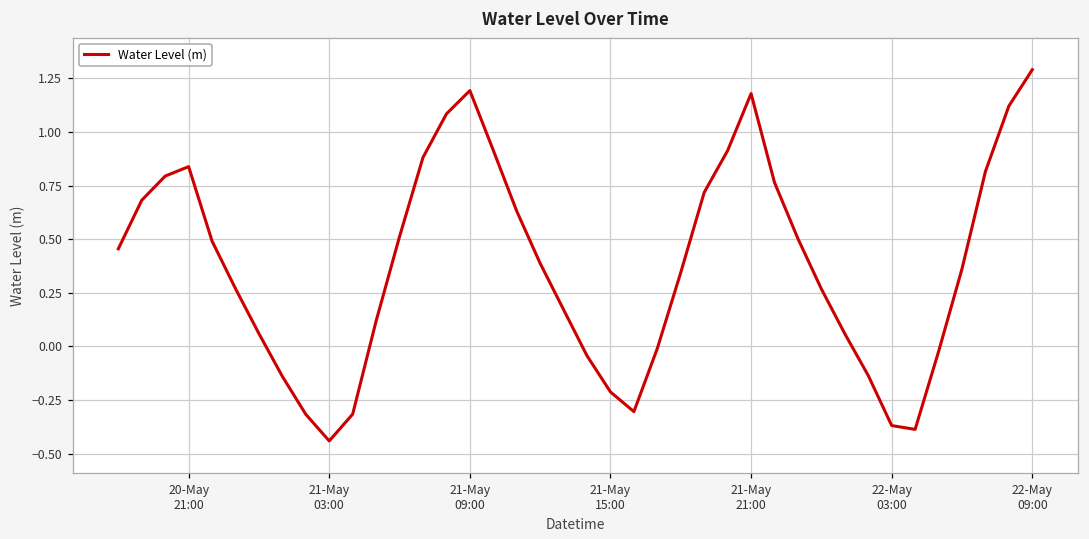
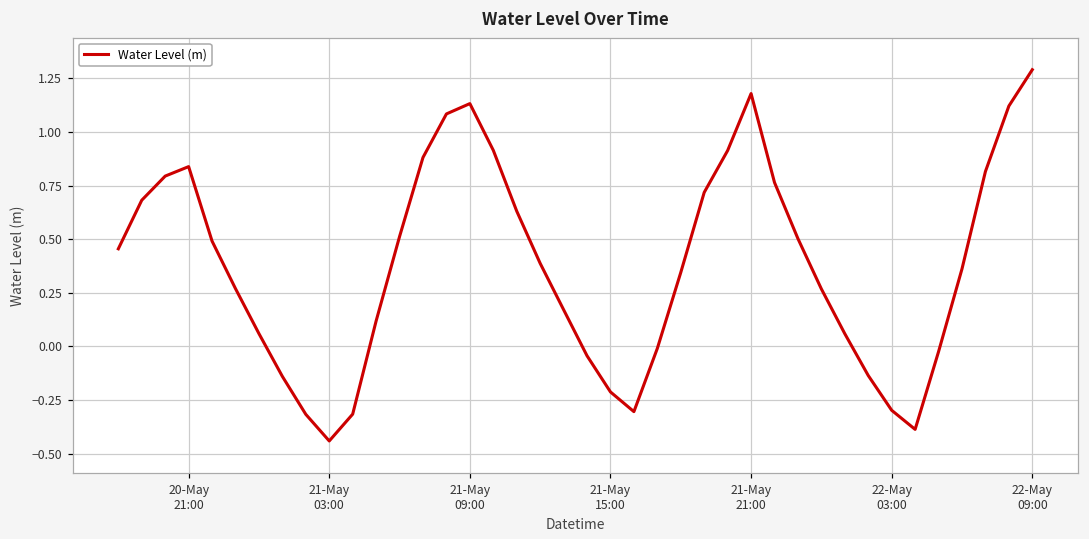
21-May 09:00: 1.19 -> 1.13
22-May 03:00: -0.37 -> -0.30
